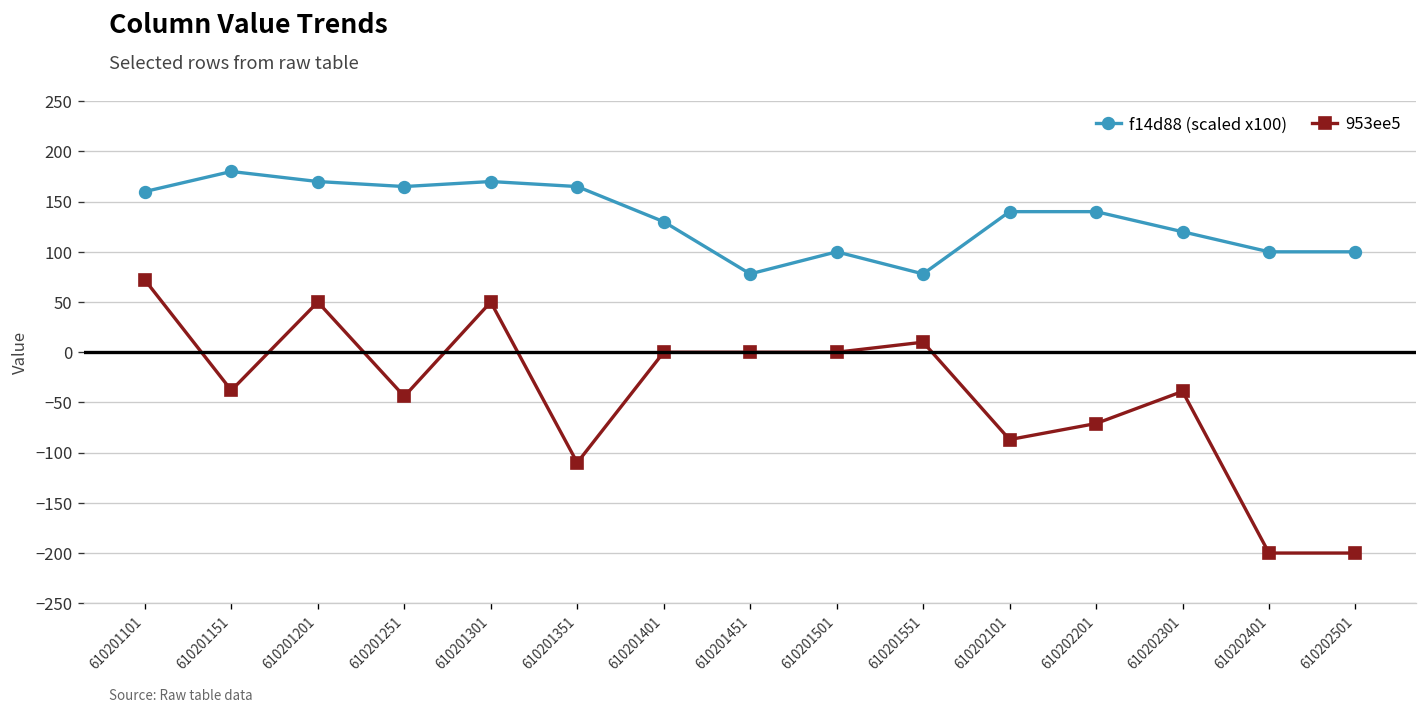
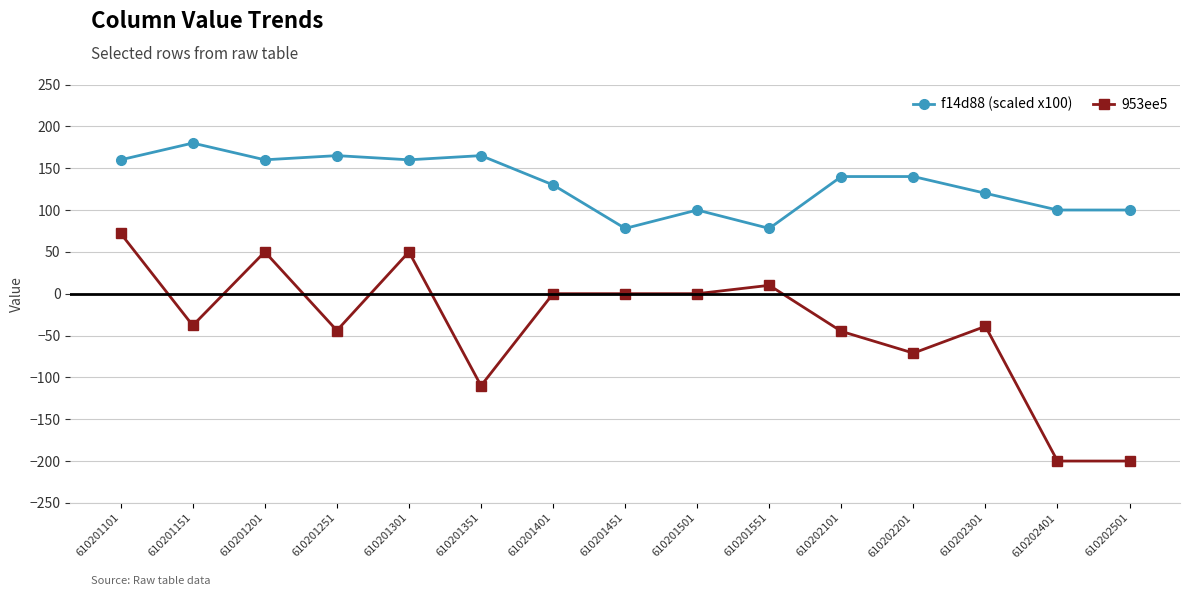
f14d88 (scaled x100), 610201201: 170 -> 160
f14d88 (scaled x100), 610201301: 170 -> 160
953ee5, 610202101: -90 -> -50
